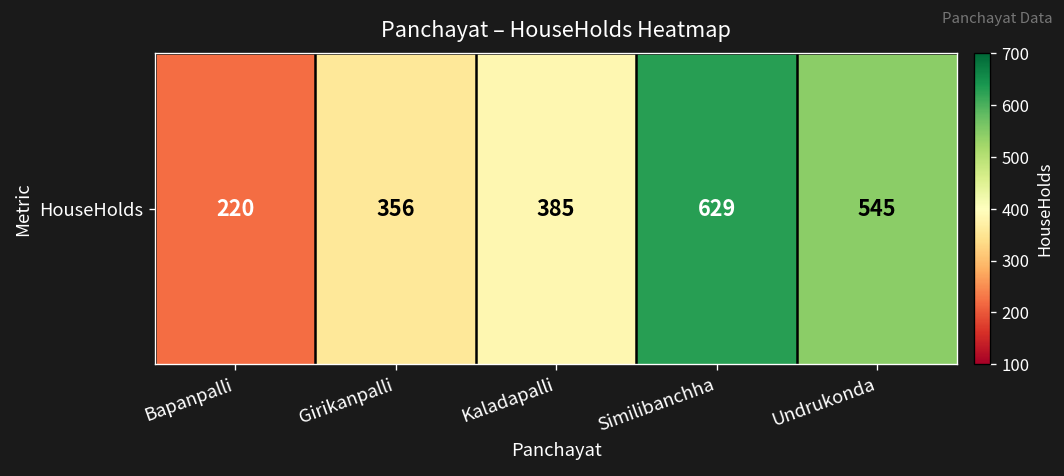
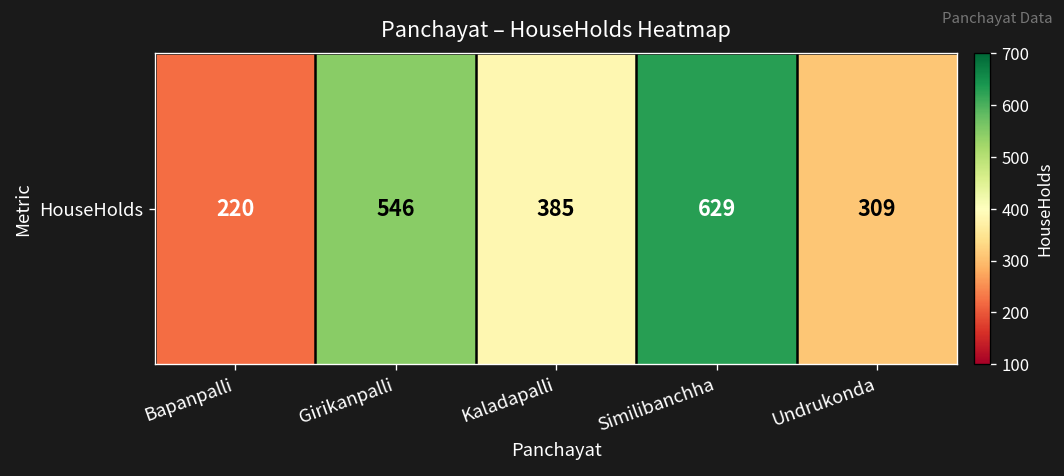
HouseHolds, Girikanpalli: 356 -> 546
HouseHolds, Undrukonda: 545 -> 309
